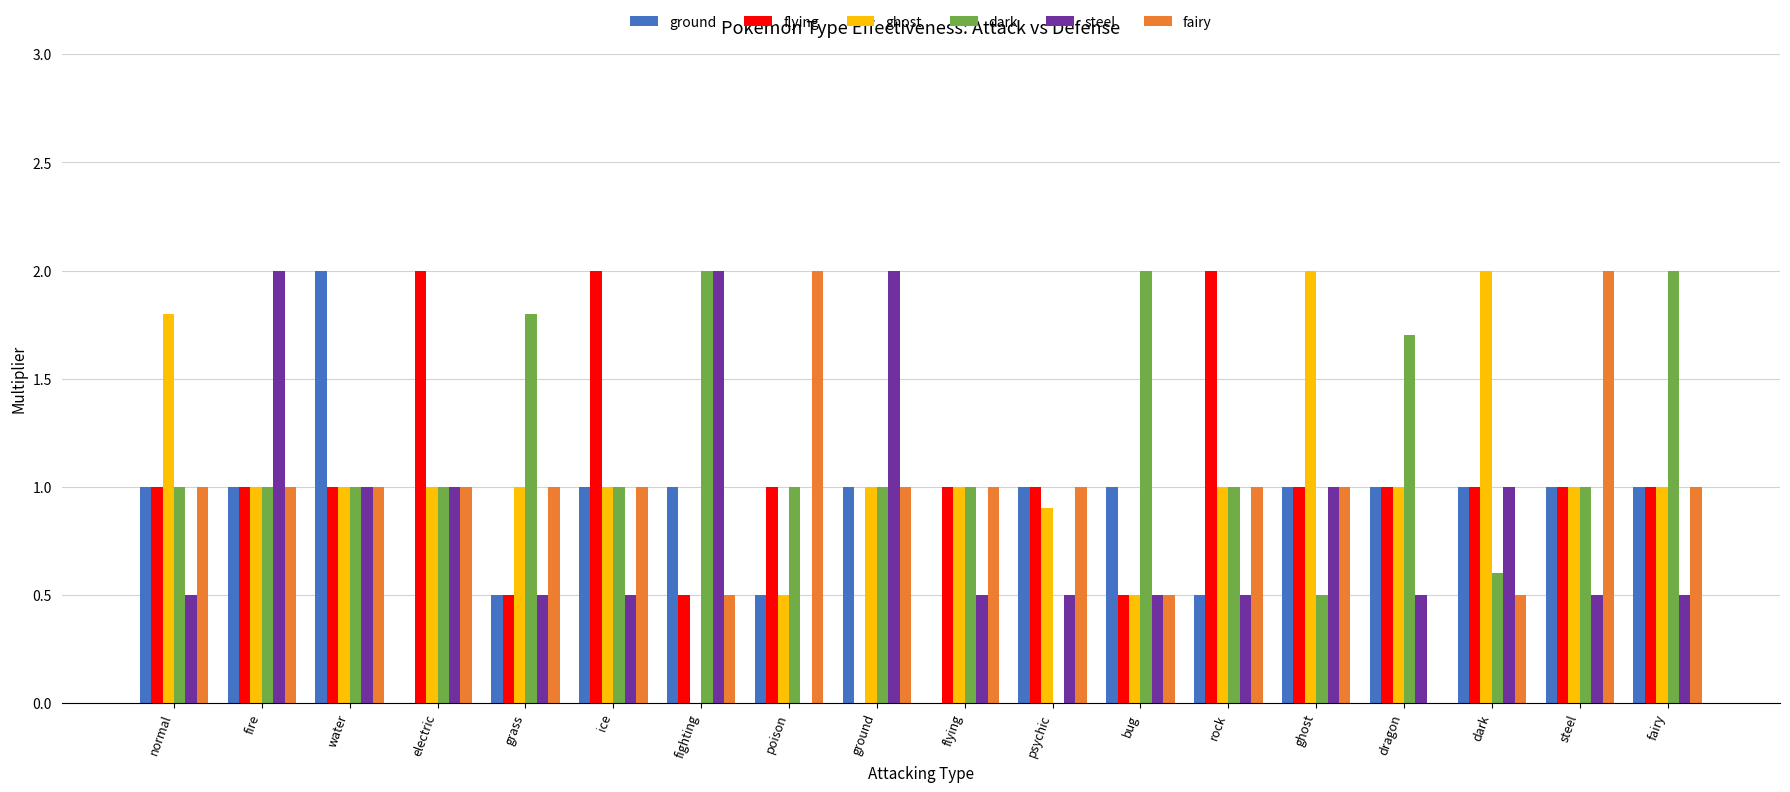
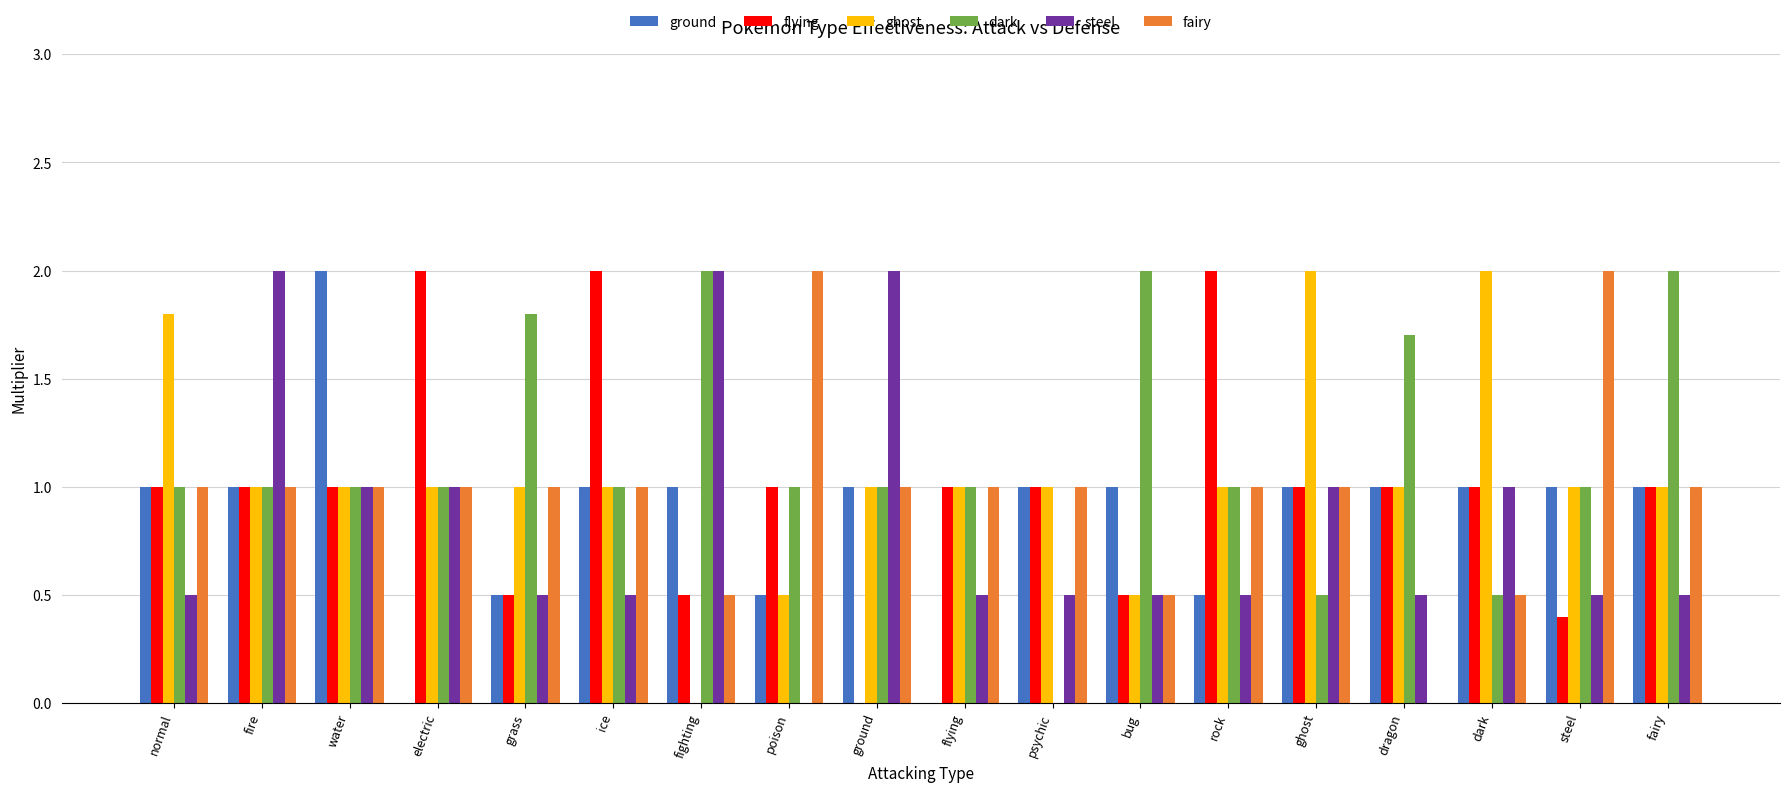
ghost, psychic: 0.9 -> 1.0
dark, dark: 0.6 -> 0.5
flying, steel: 1.0 -> 0.4
